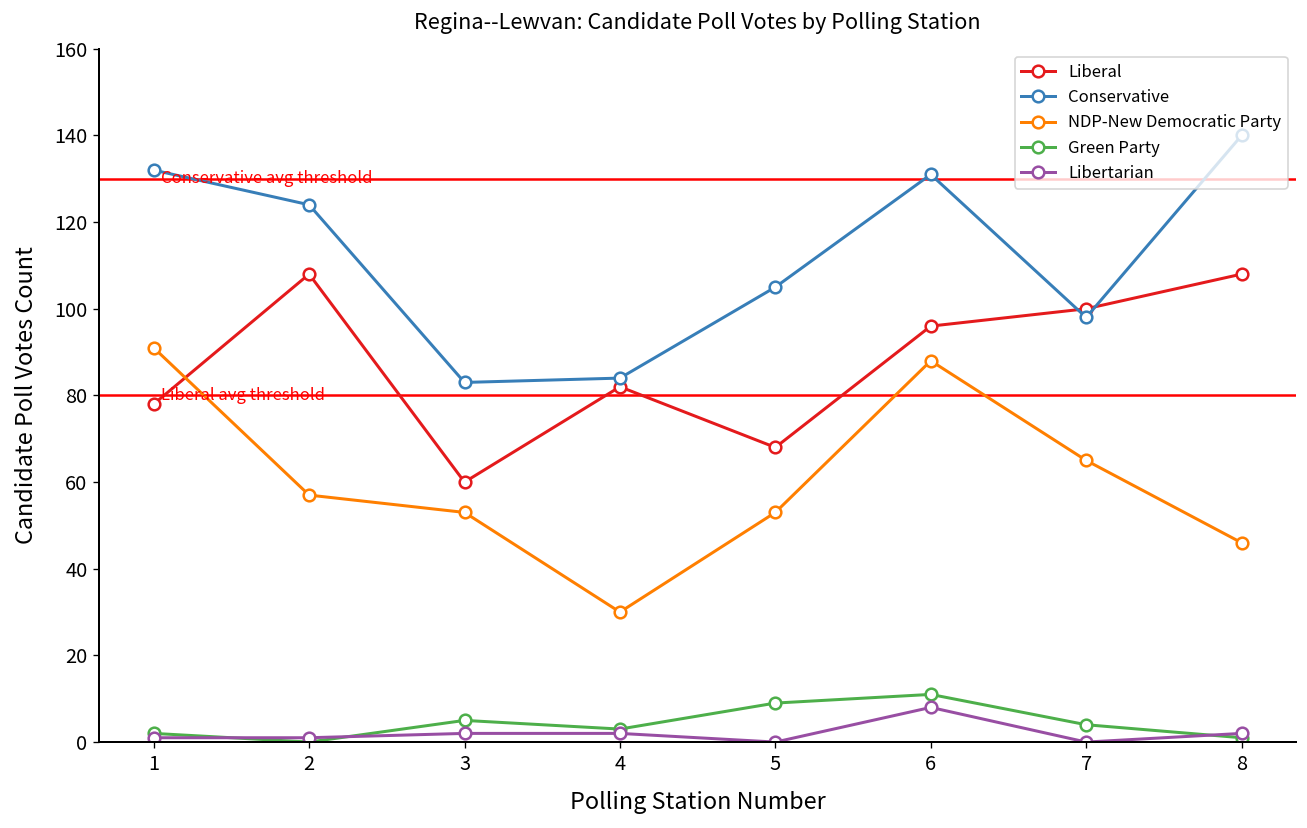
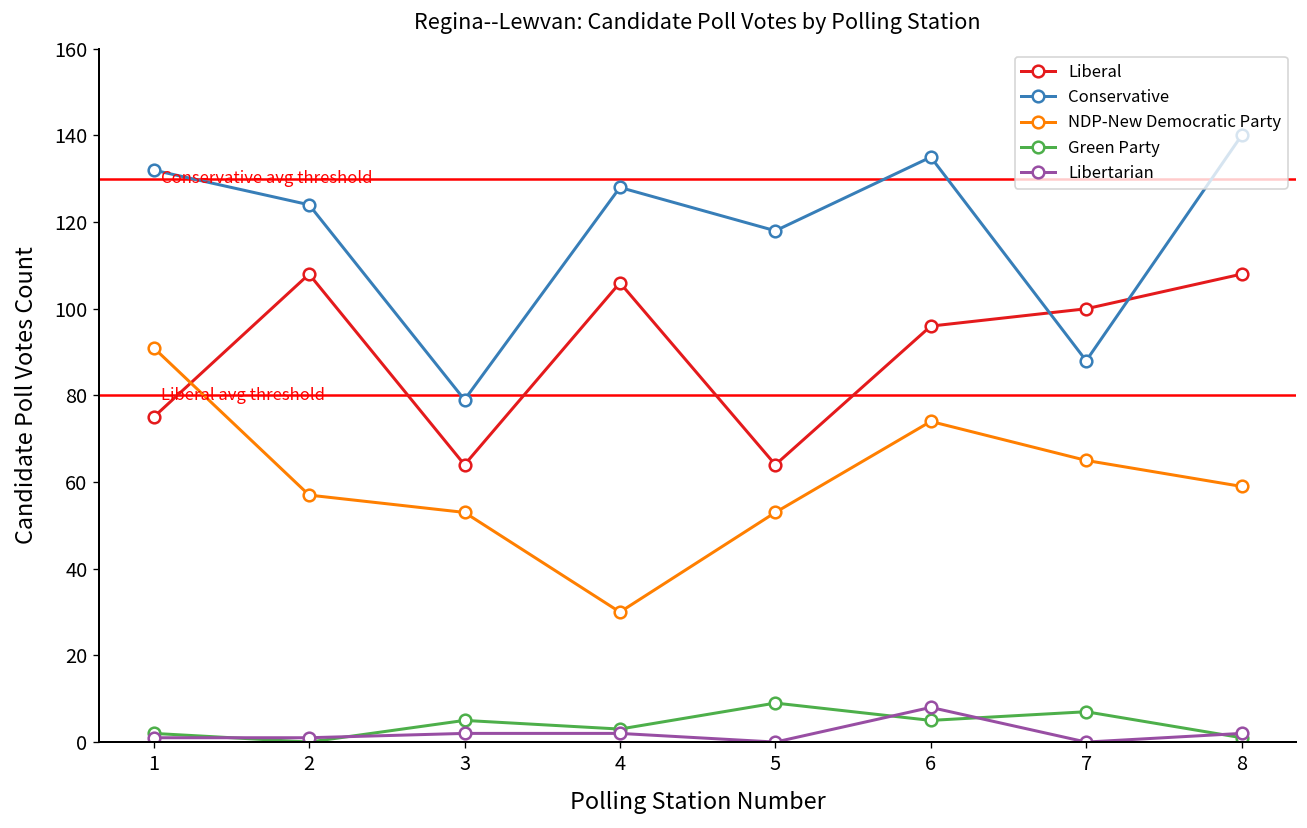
Liberal, 1: 78 -> 75
Liberal, 3: 60 -> 64
Conservative, 3: 83 -> 79
Liberal, 4: 82 -> 106
Conservative, 4: 84 -> 128
Liberal, 5: 68 -> 64
Conservative, 5: 105 -> 118
Conservative, 6: 131 -> 135
NDP-New Democratic Party, 6: 88 -> 74
Green Party, 6: 11 -> 5
Conservative, 7: 98 -> 88
Green Party, 7: 4 -> 7
NDP-New Democratic Party, 8: 46 -> 59
